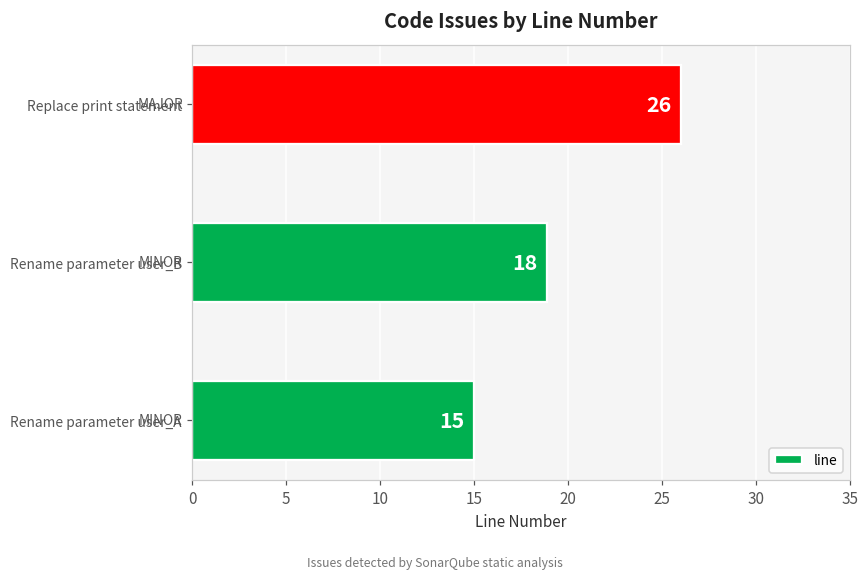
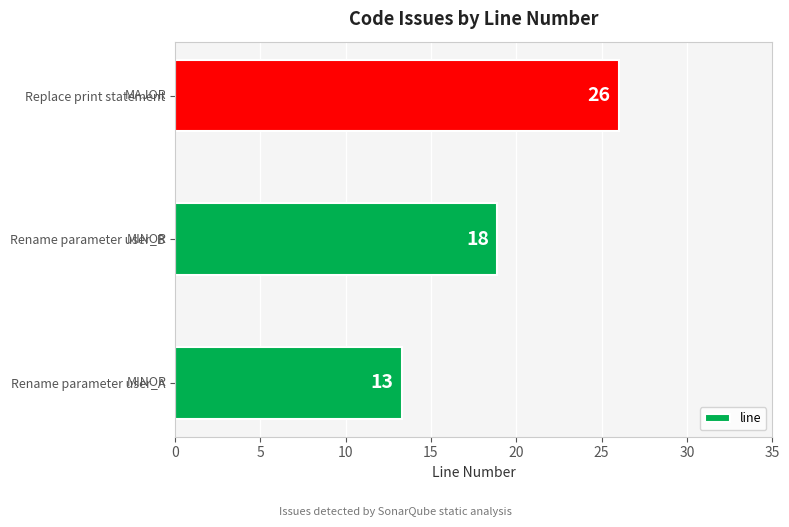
Rename parameter user_A: 15 -> 13
